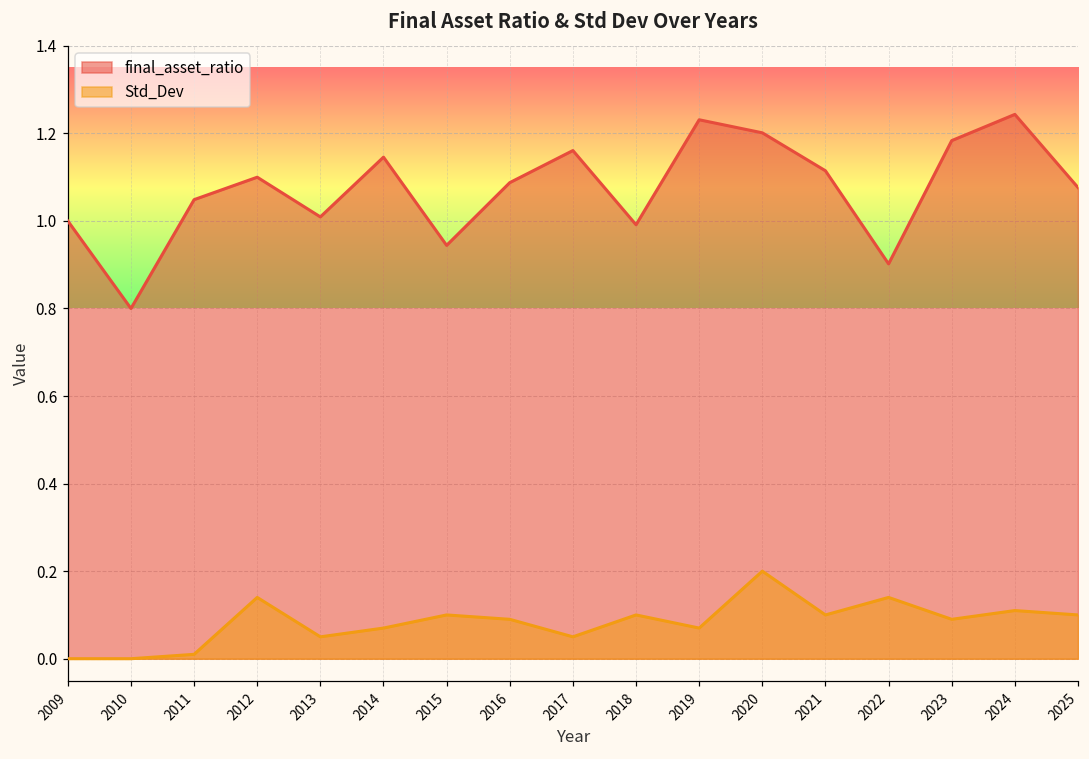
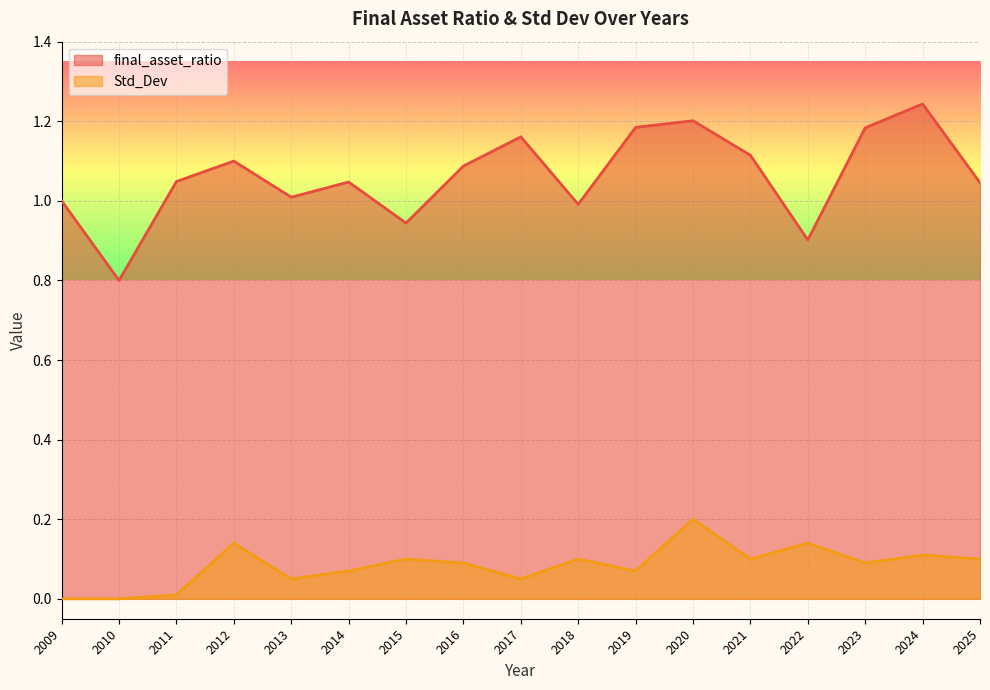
final_asset_ratio, 2014: 1.15 -> 1.05
final_asset_ratio, 2019: 1.23 -> 1.18
final_asset_ratio, 2025: 1.08 -> 1.05
